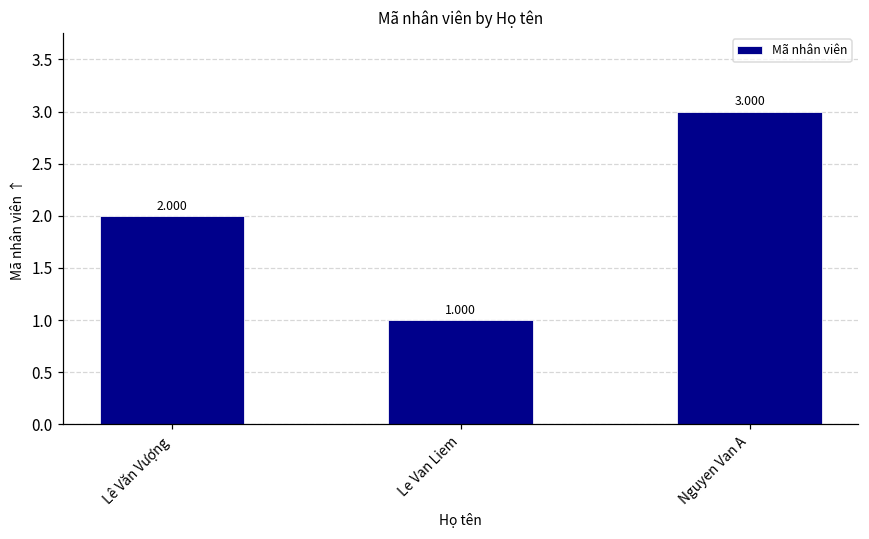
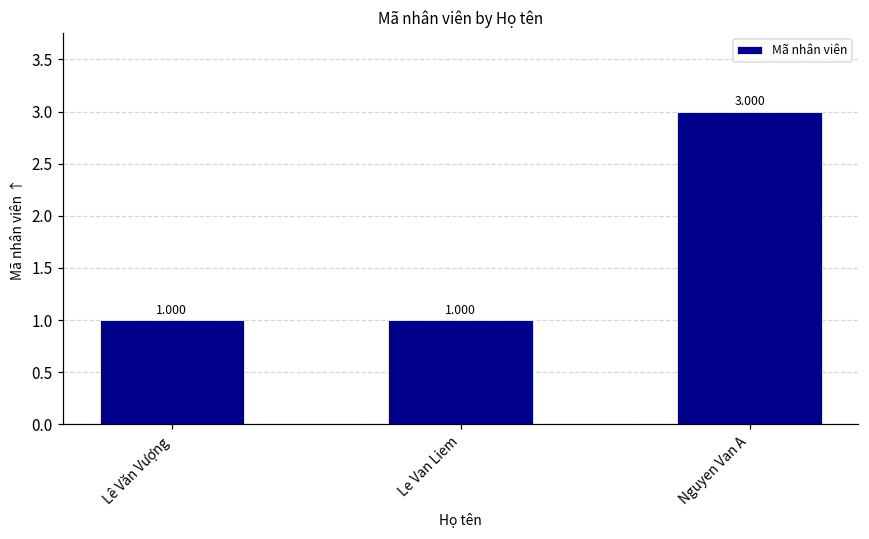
Lê Văn Vượng: 2.000 -> 1.000
